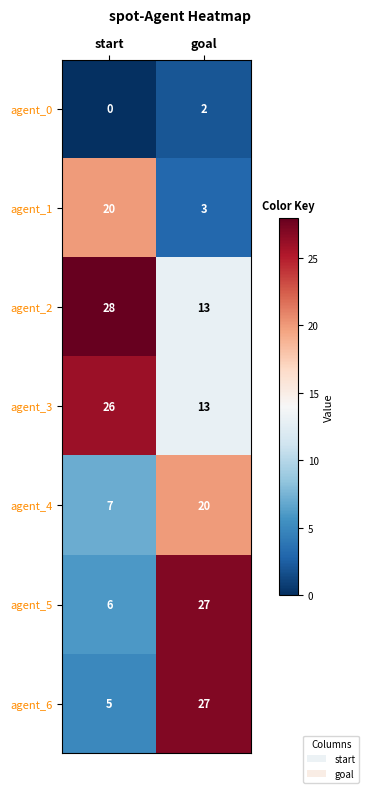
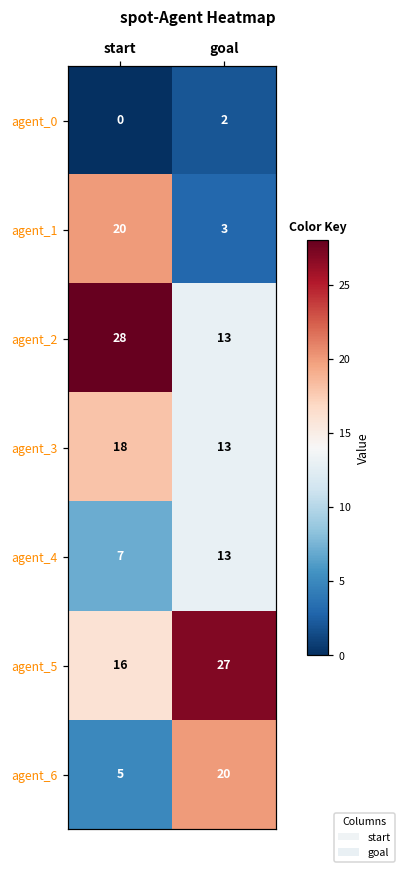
agent_3, start: 26 -> 18
agent_4, goal: 20 -> 13
agent_5, start: 6 -> 16
agent_6, goal: 27 -> 20
